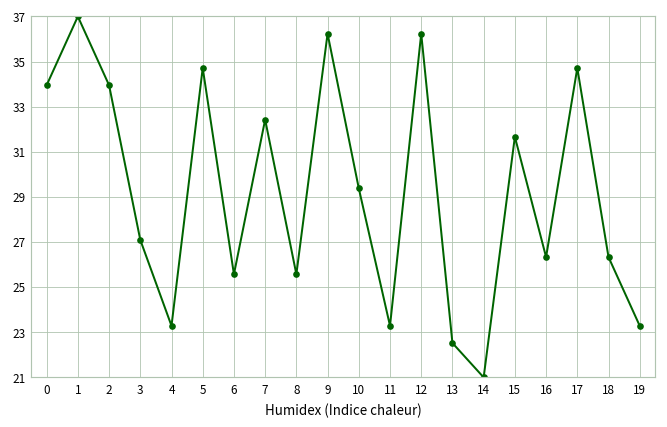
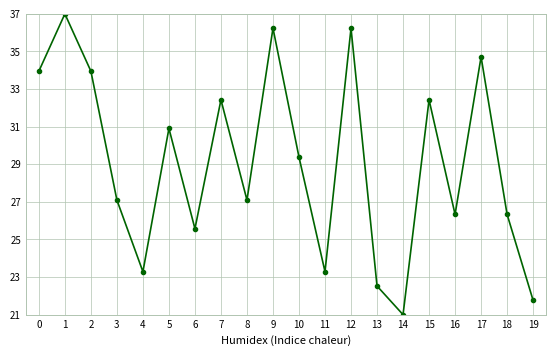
5: 34.7 -> 30.9
8: 25.6 -> 27.1
15: 31.7 -> 32.4
19: 23.3 -> 21.8
